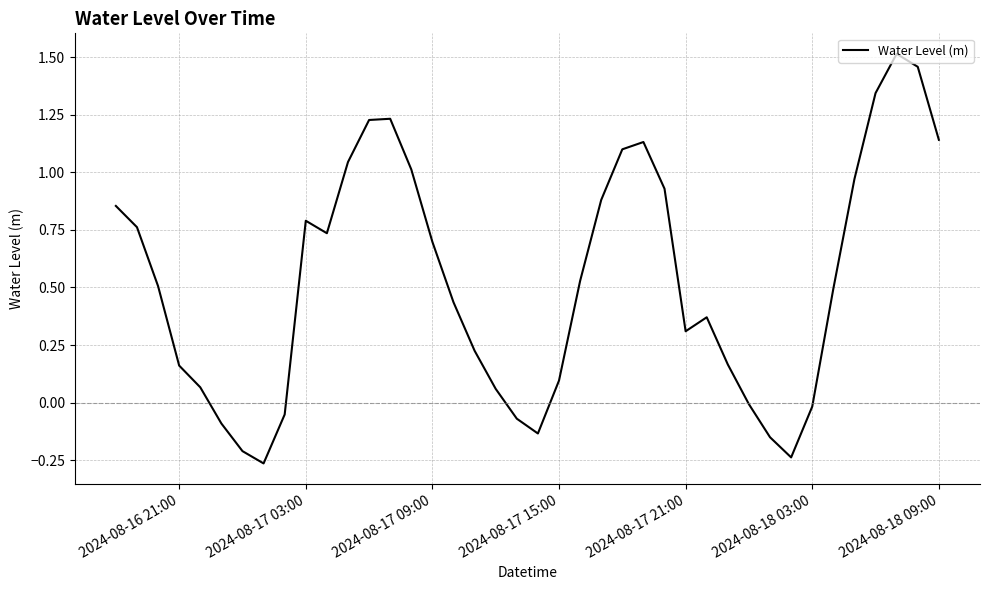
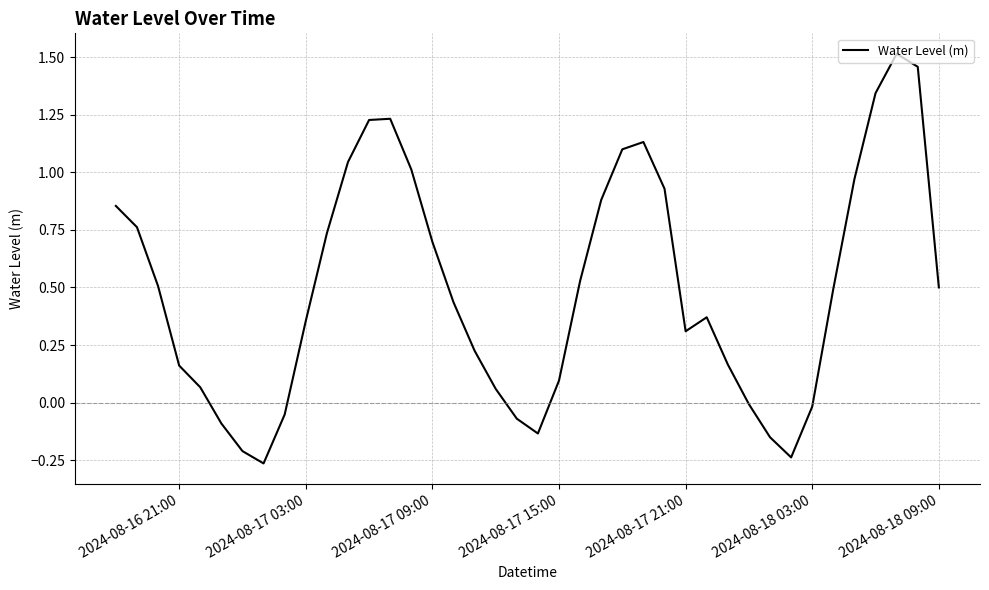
2024-08-17 03:00: 0.79 -> 0.35
2024-08-18 09:00: 1.14 -> 0.50
